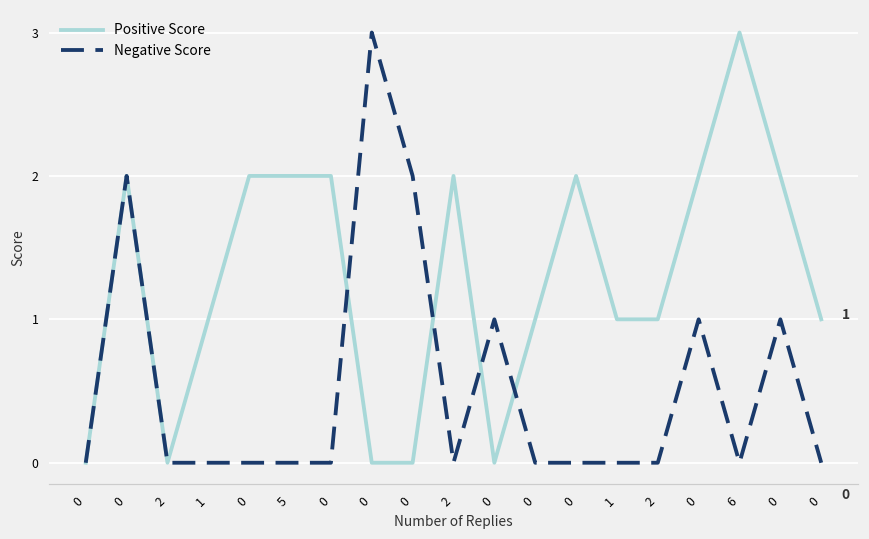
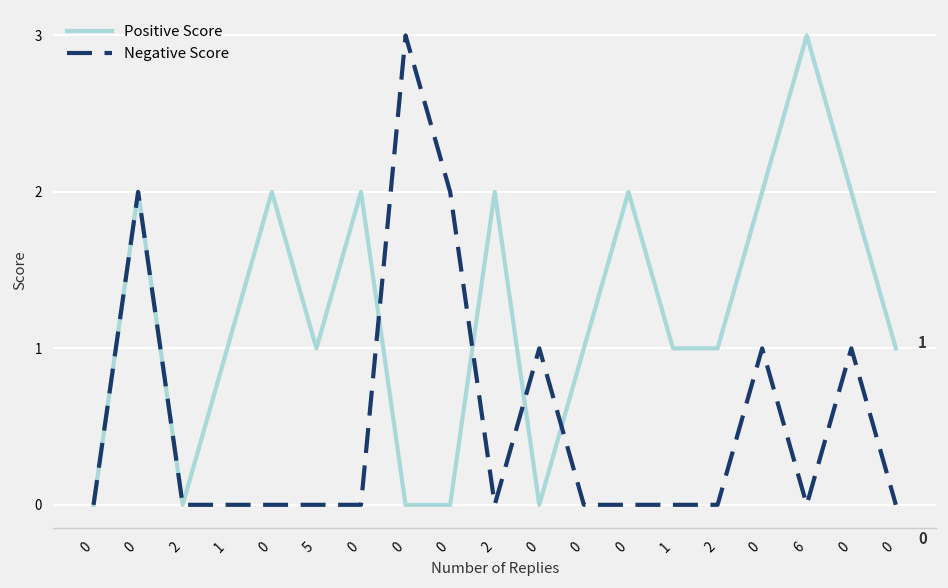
Positive Score, 5: 2 -> 1
